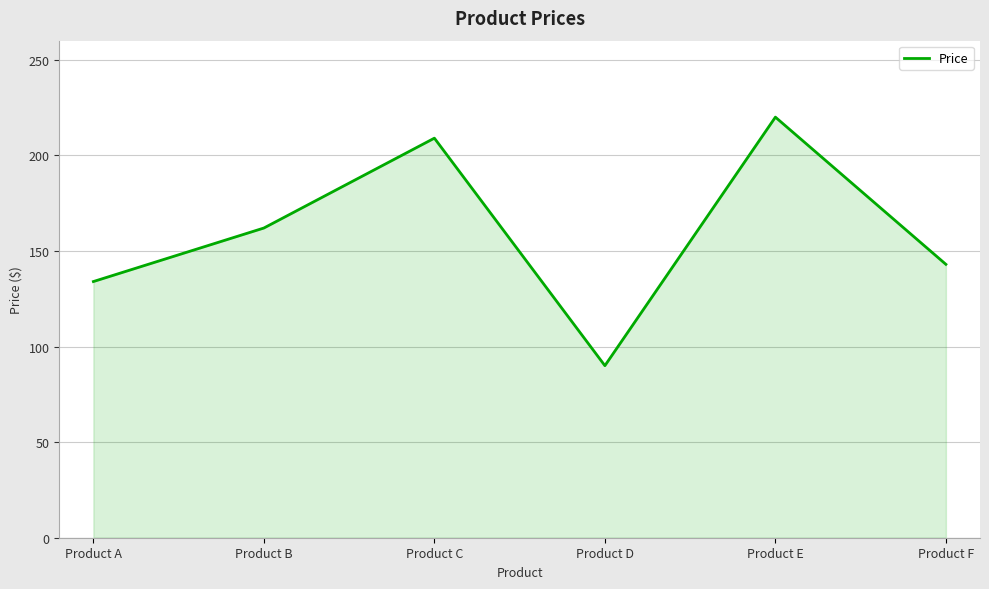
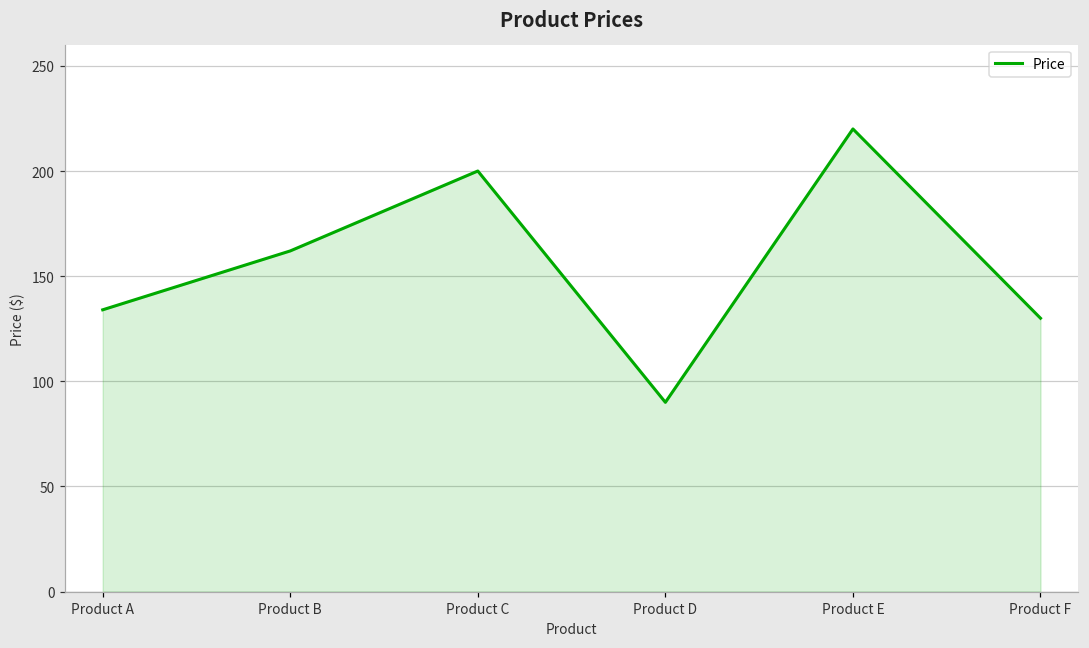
Product C: 209 -> 200
Product F: 143 -> 130
